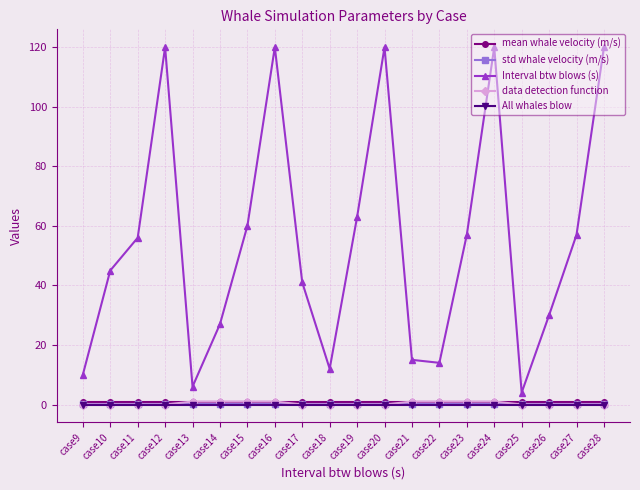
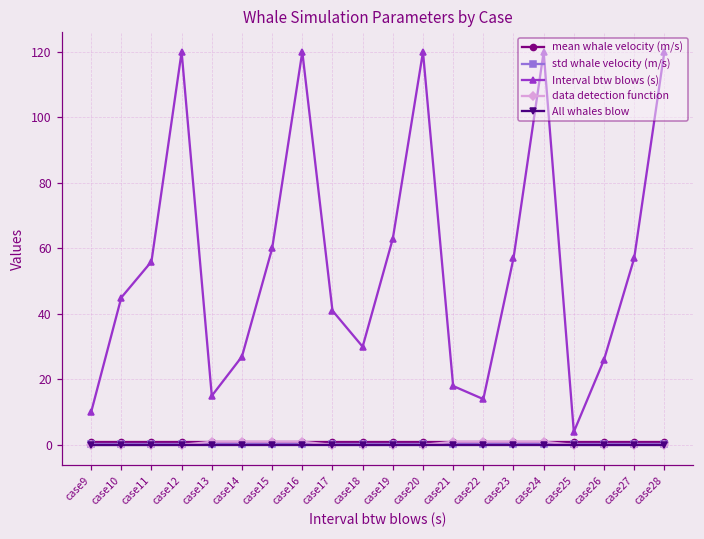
Interval btw blows (s), case13: 6 -> 15
Interval btw blows (s), case18: 12 -> 30
Interval btw blows (s), case21: 15 -> 18
Interval btw blows (s), case26: 30 -> 26
